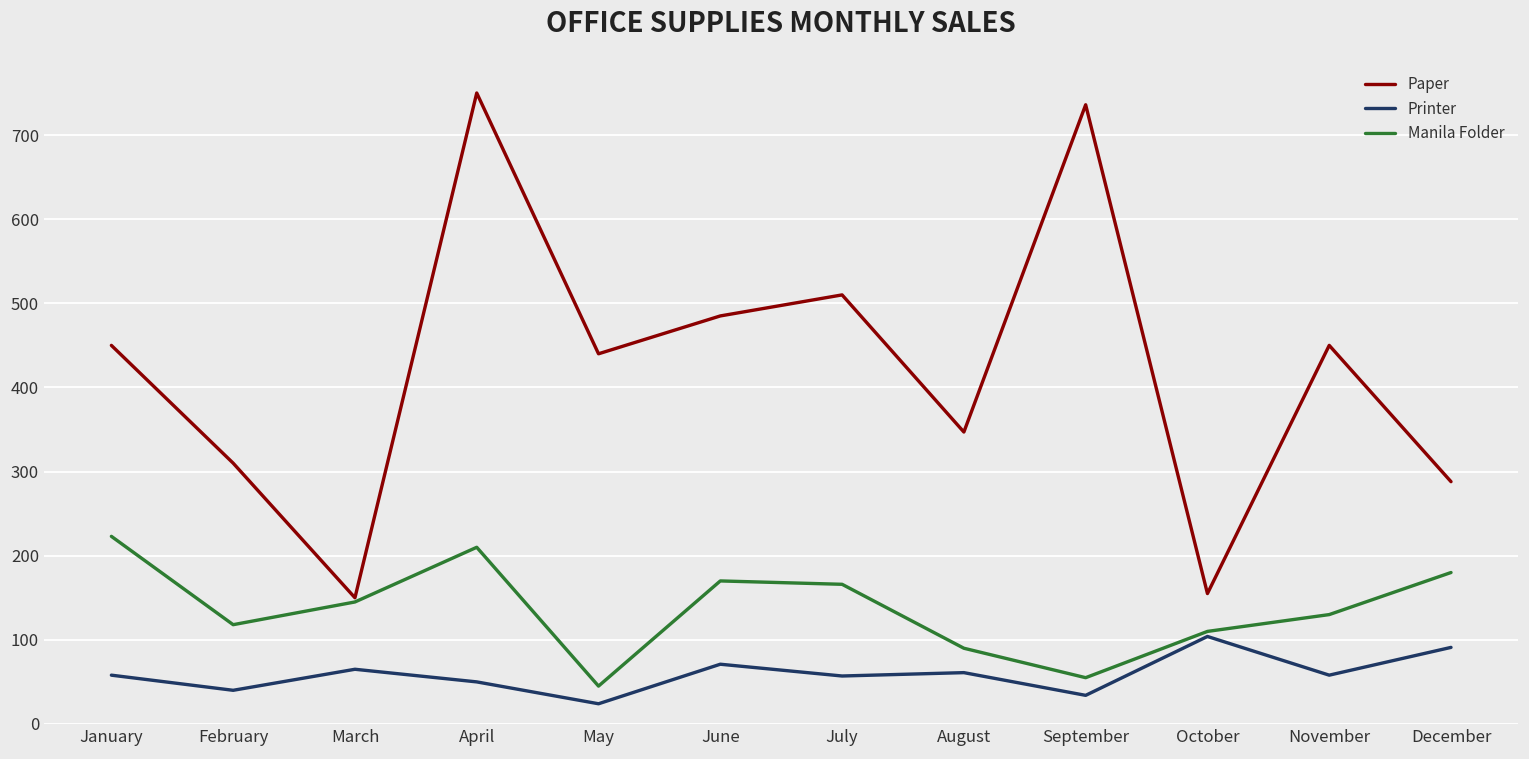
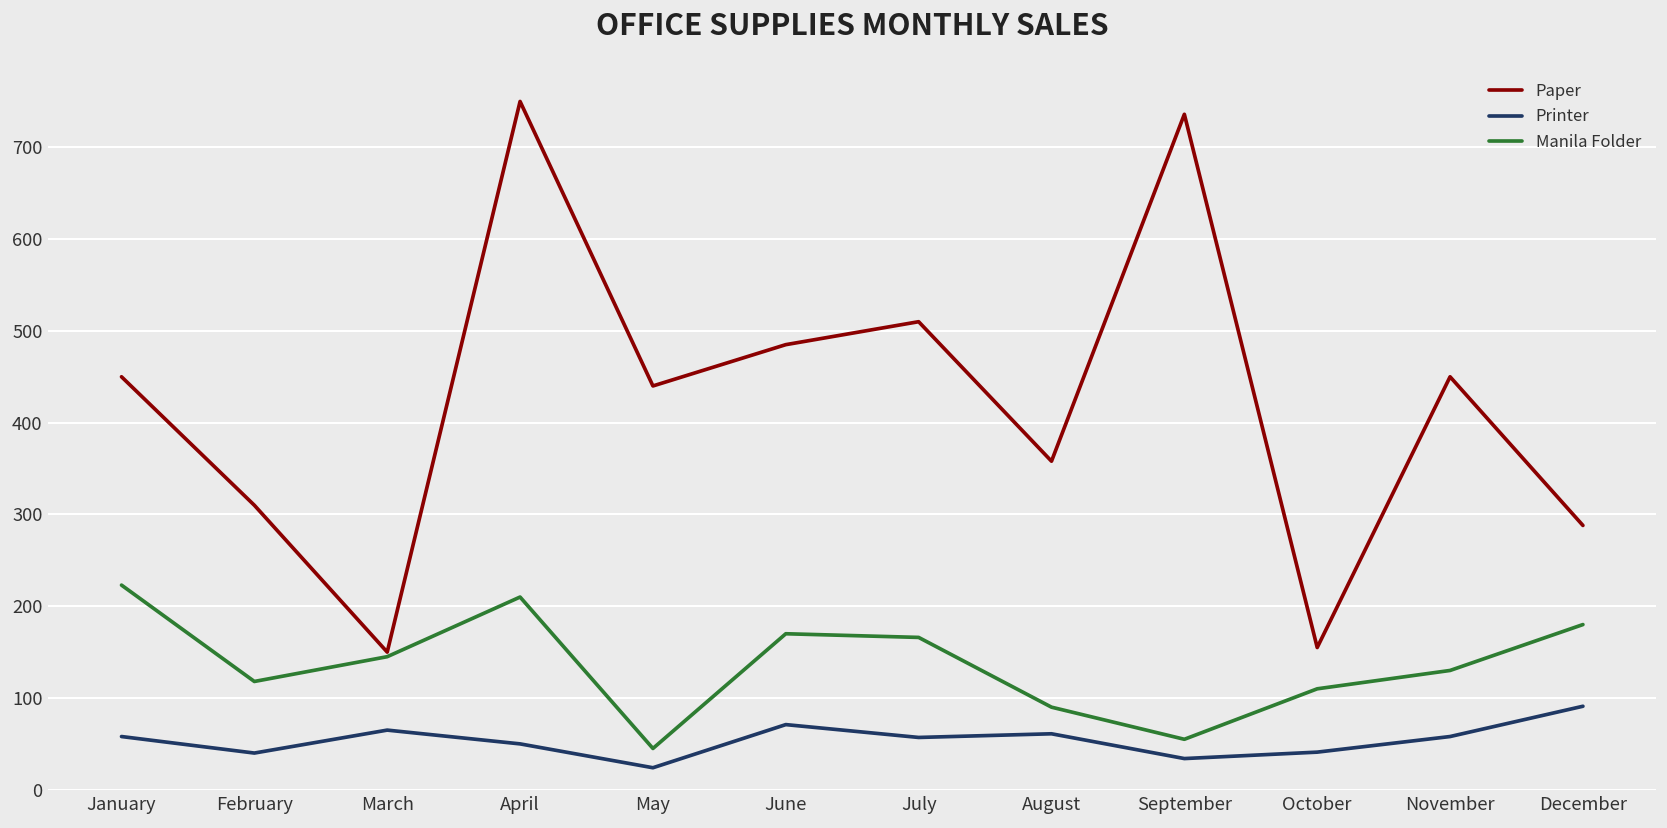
Paper, August: 350 -> 360
Printer, October: 100 -> 40
